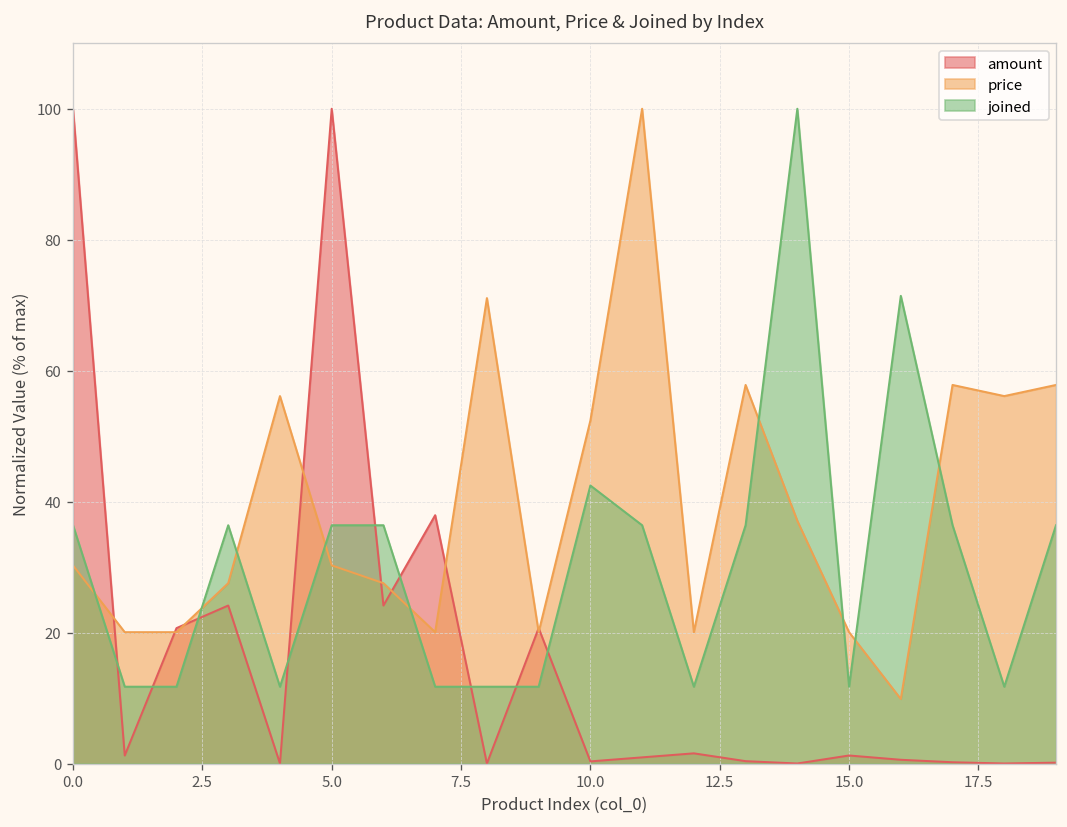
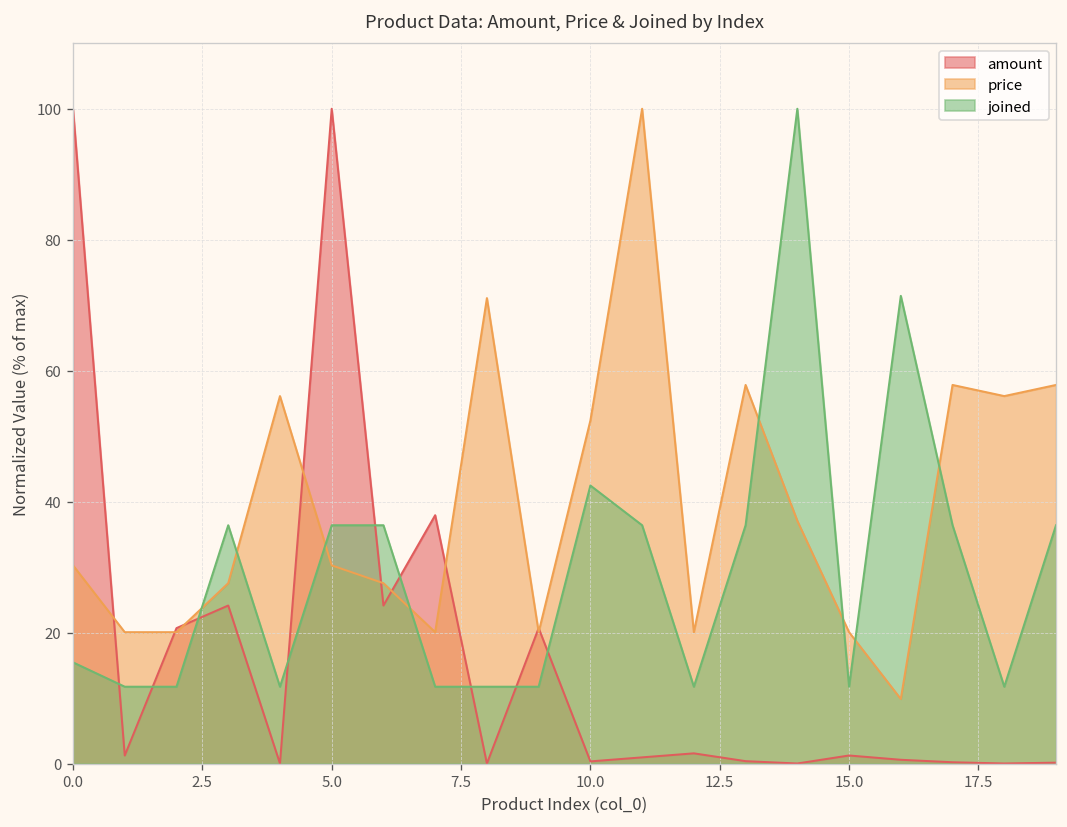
joined, 0.0: 36 -> 15
